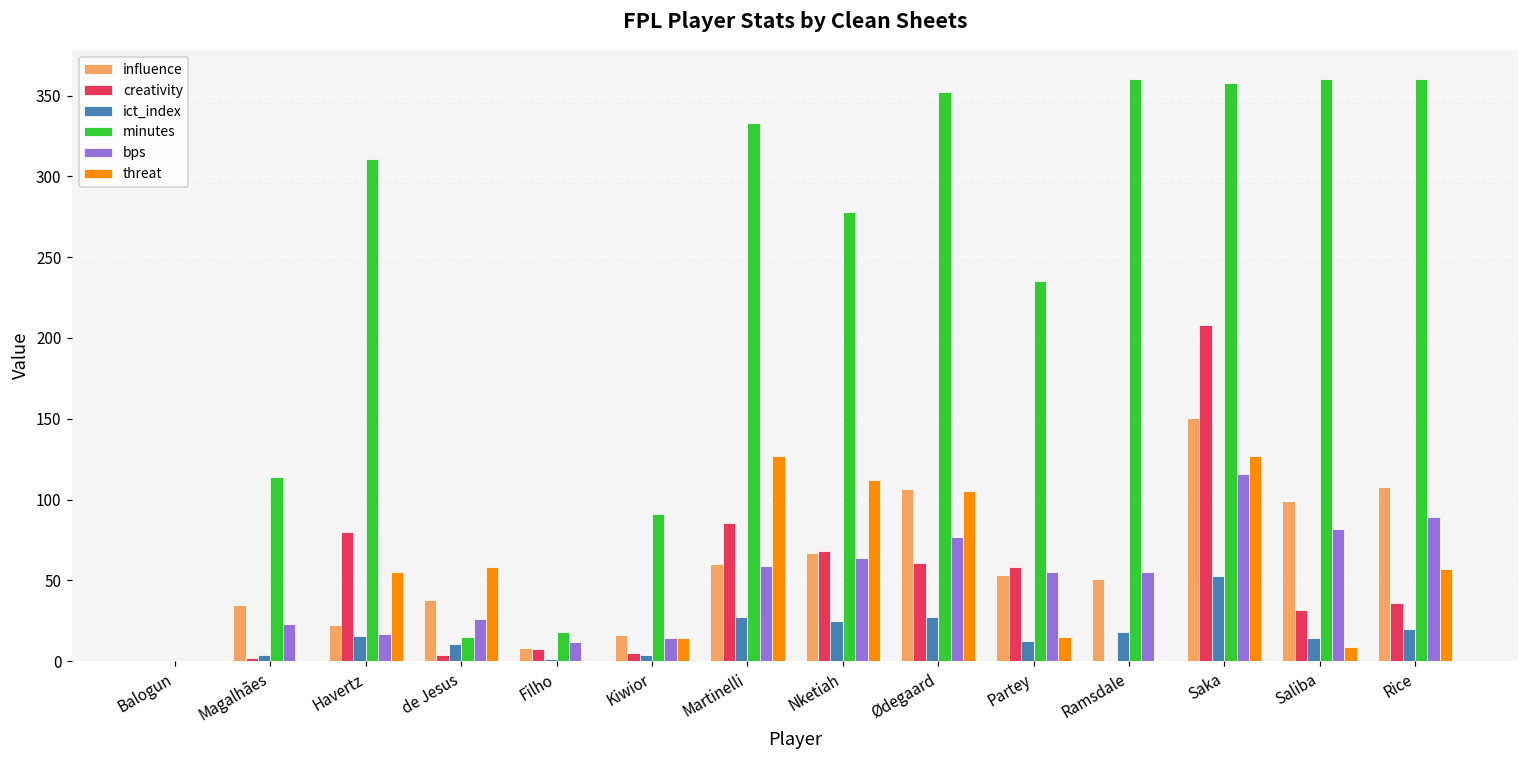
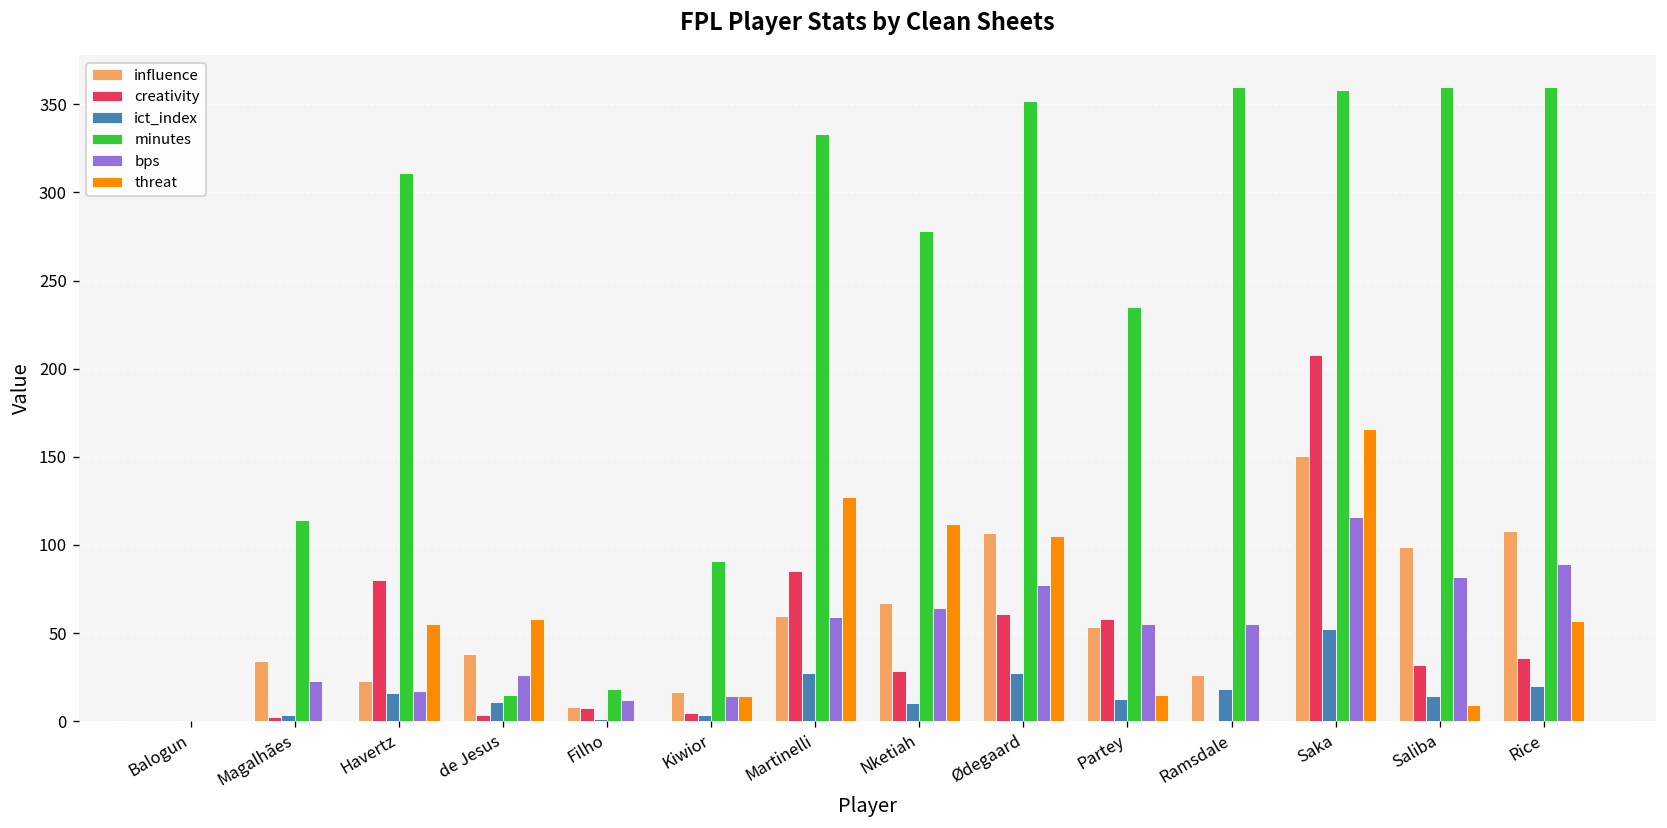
creativity, Nketiah: 68 -> 29
ict_index, Nketiah: 25 -> 10
influence, Ramsdale: 51 -> 26
threat, Saka: 127 -> 166
